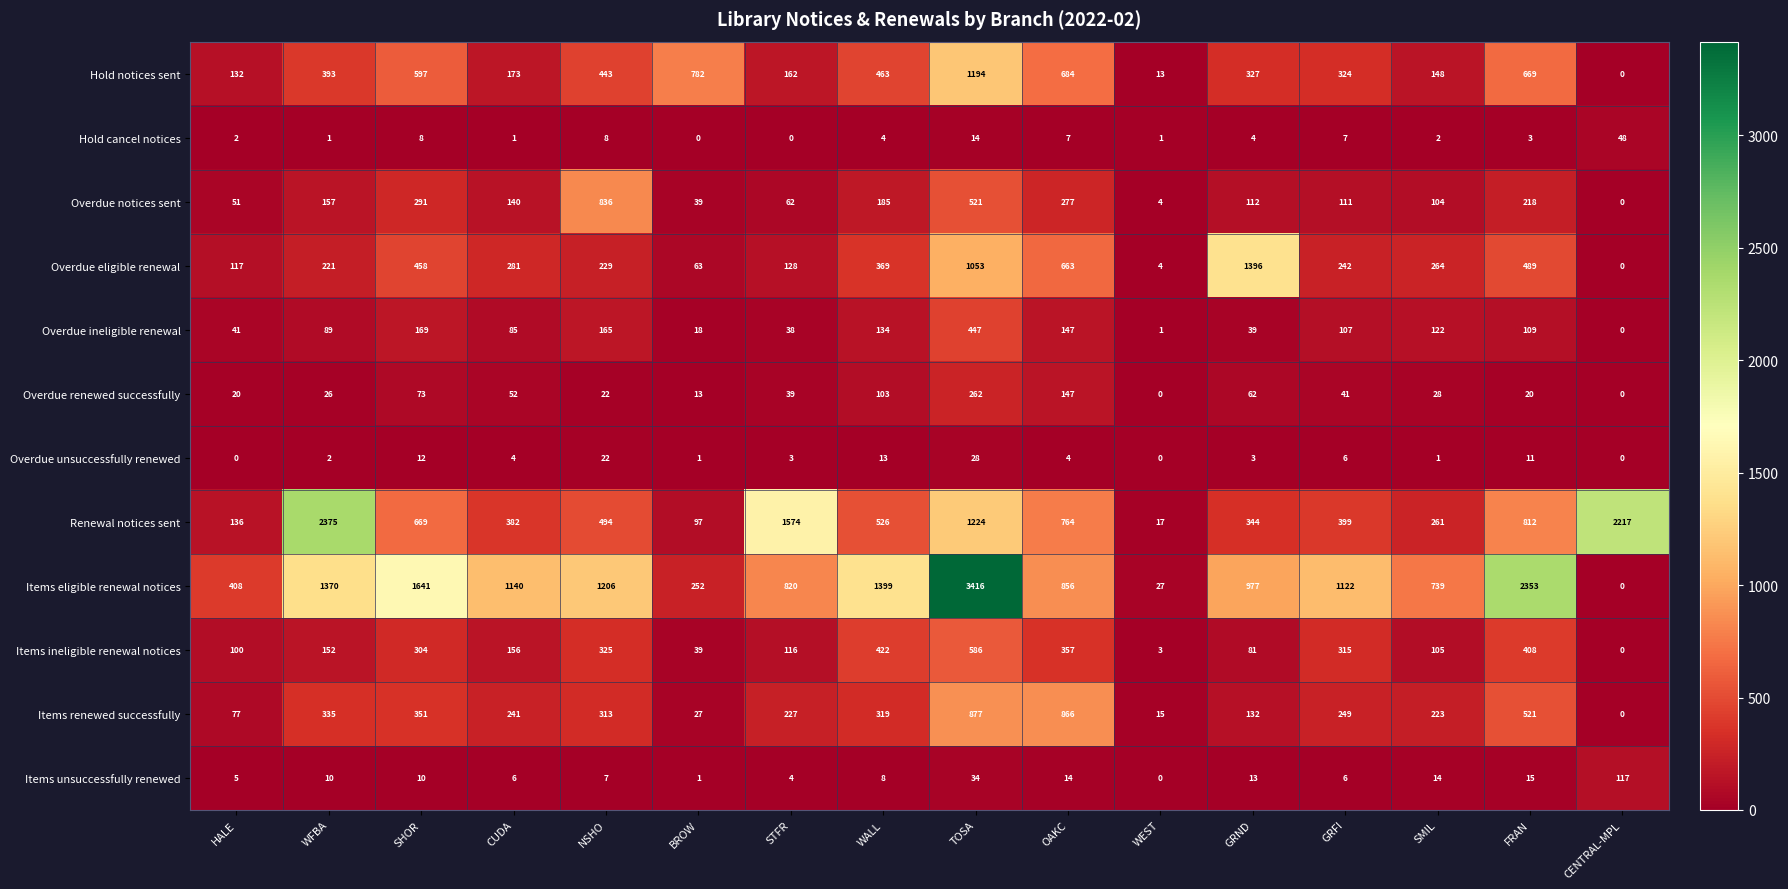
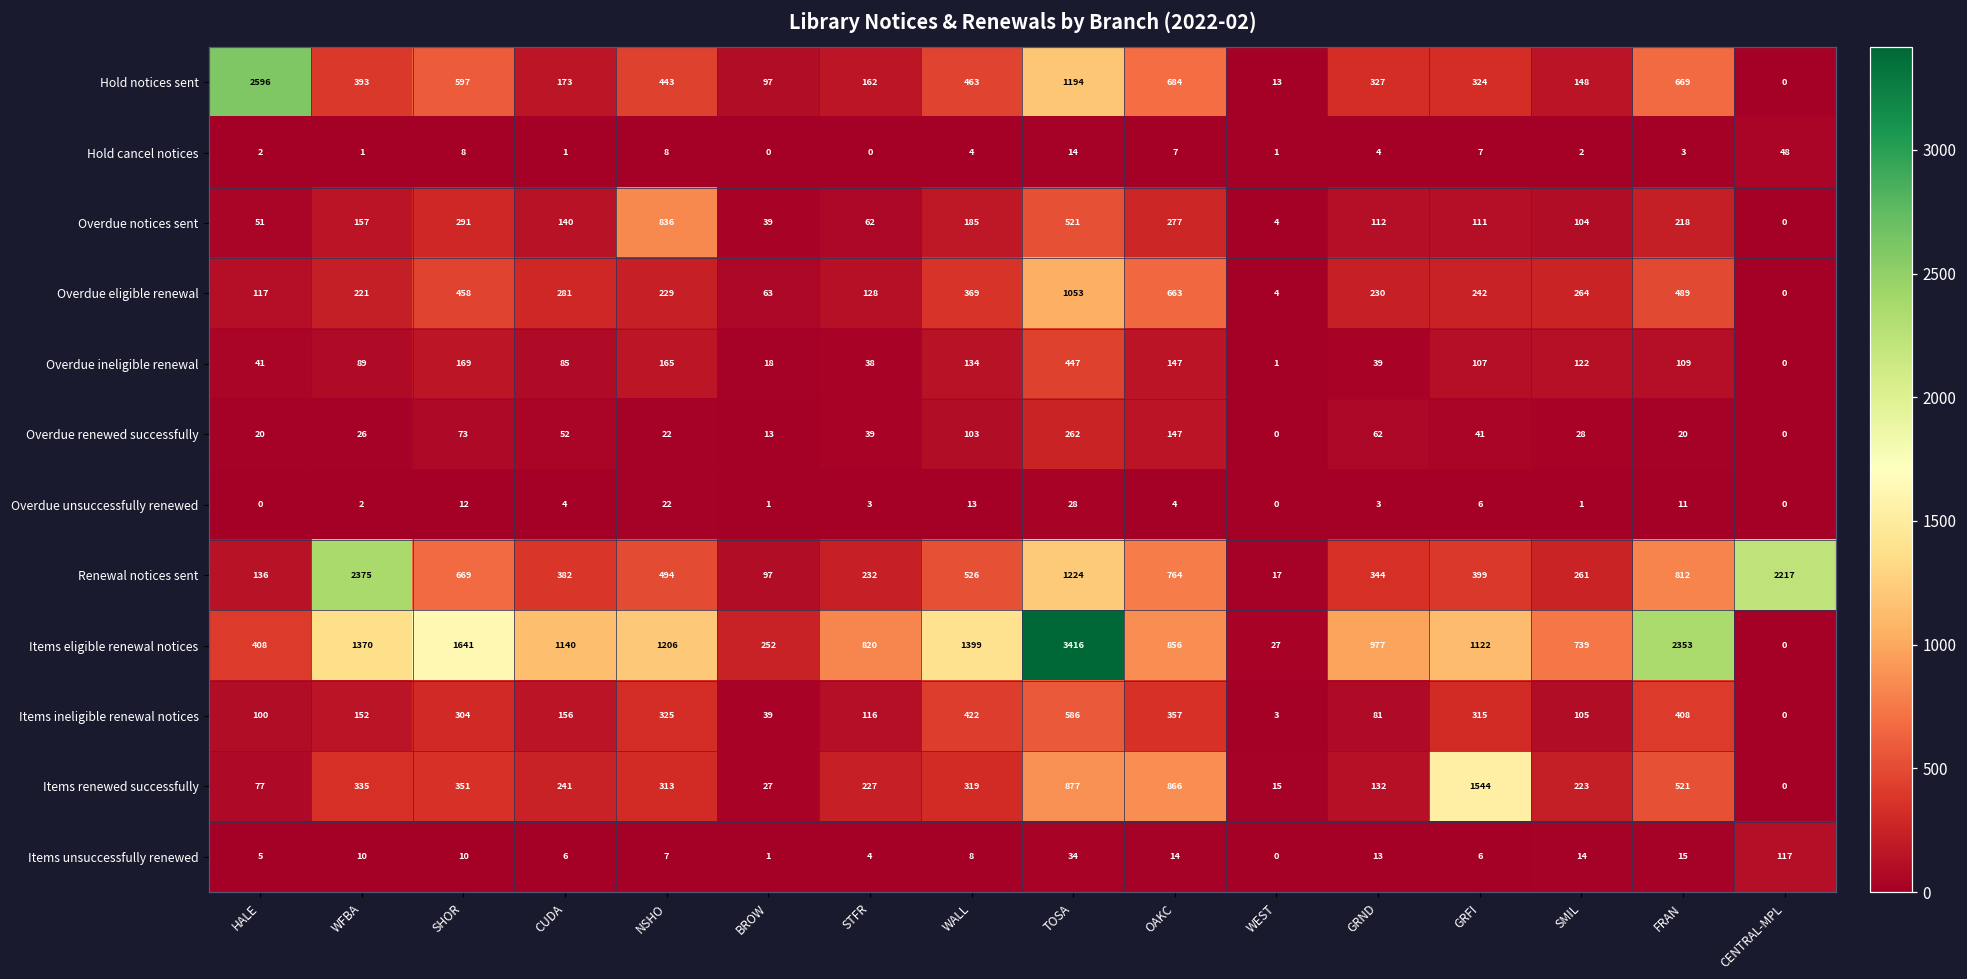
Hold notices sent, HALE: 132 -> 2596
Hold notices sent, BROW: 782 -> 97
Overdue eligible renewal, GRND: 1396 -> 230
Renewal notices sent, STFR: 1574 -> 232
Items renewed successfully, GRFI: 249 -> 1544
